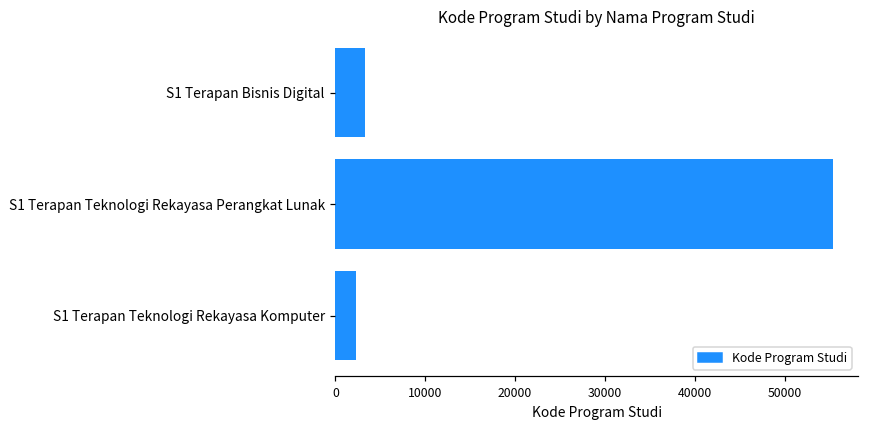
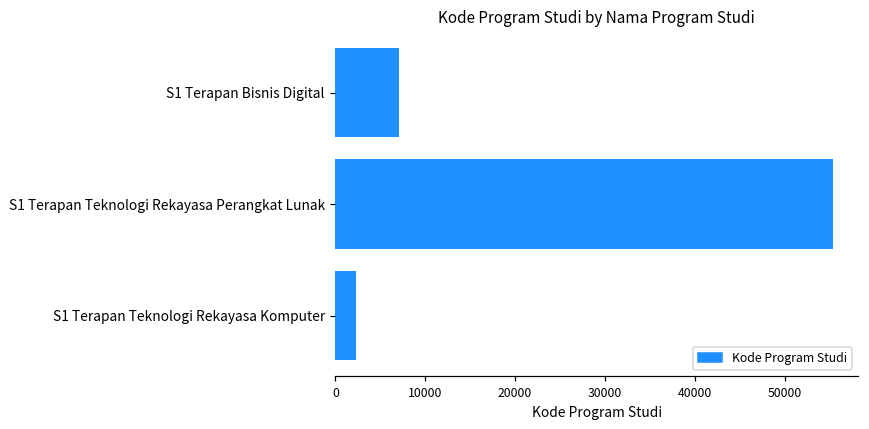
S1 Terapan Bisnis Digital: 3000 -> 7000
